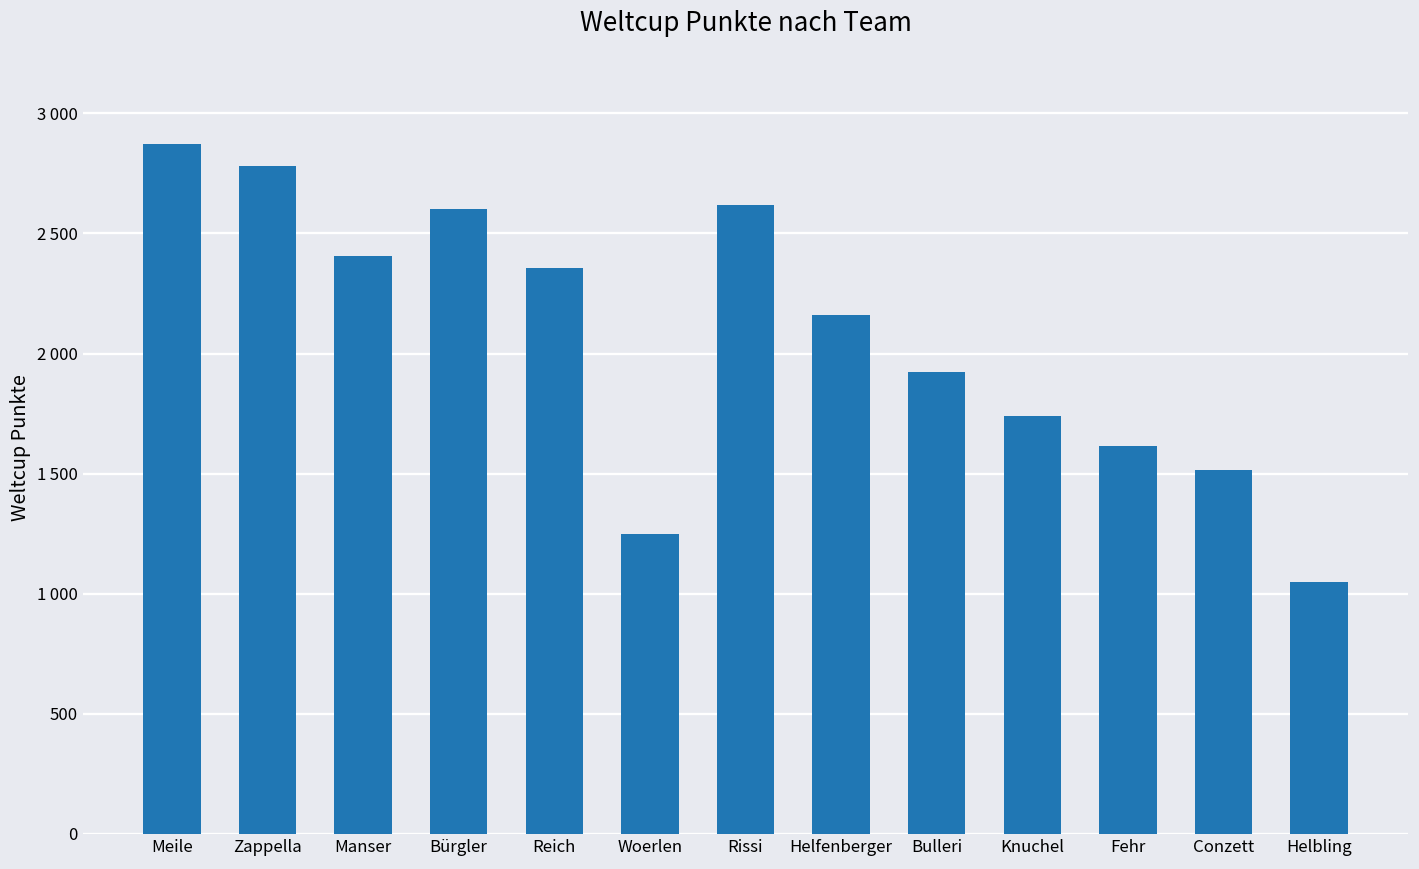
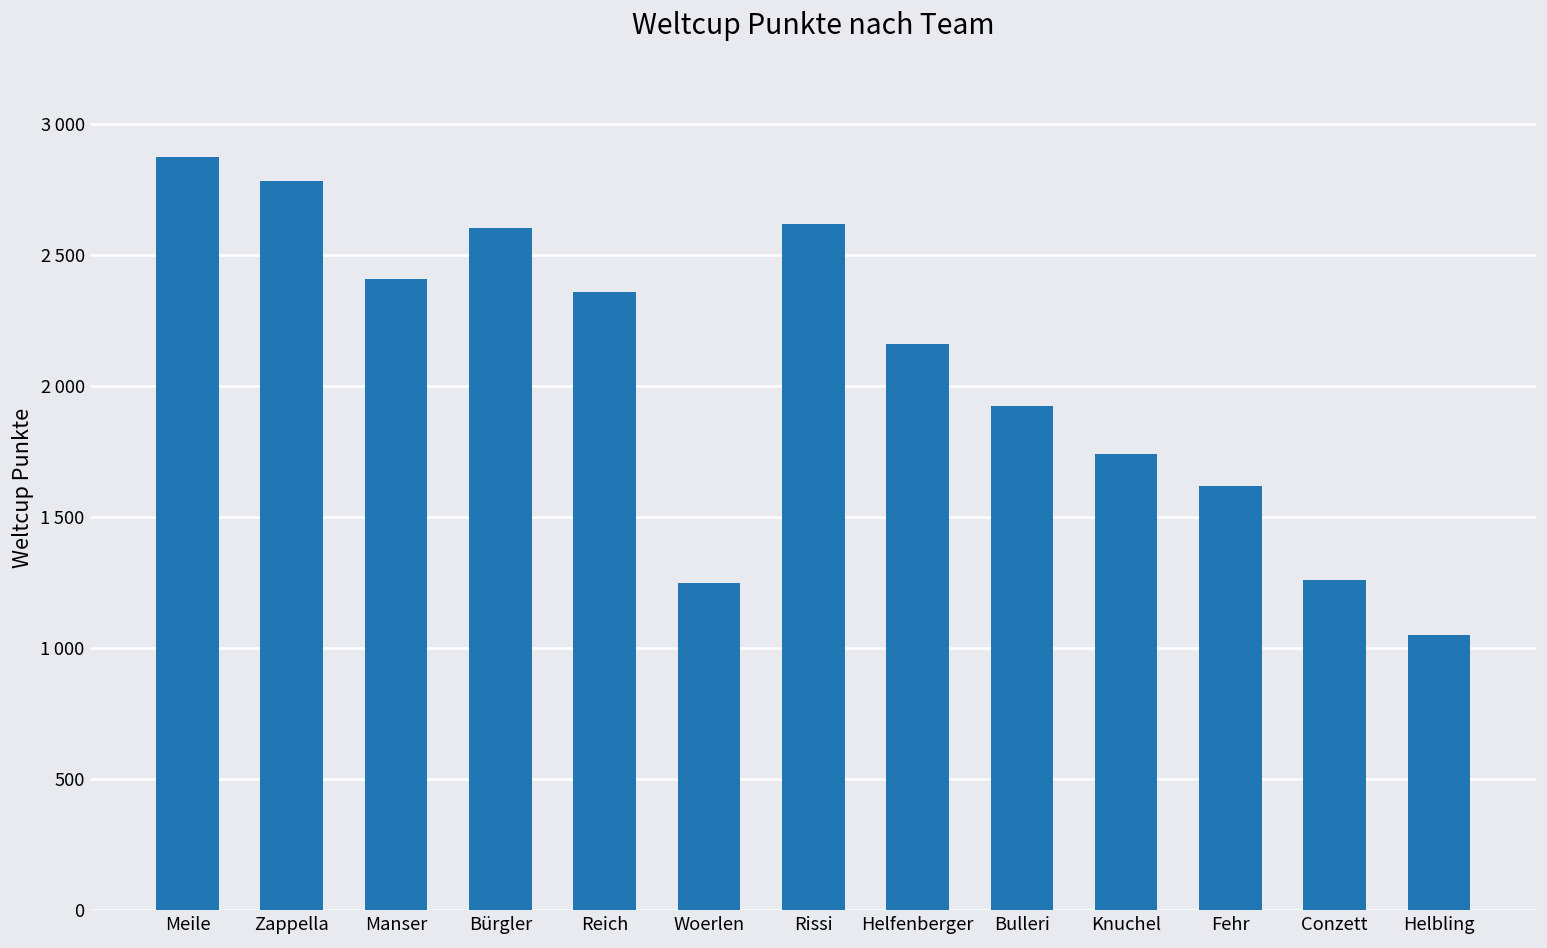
Conzett: 1520 -> 1260
